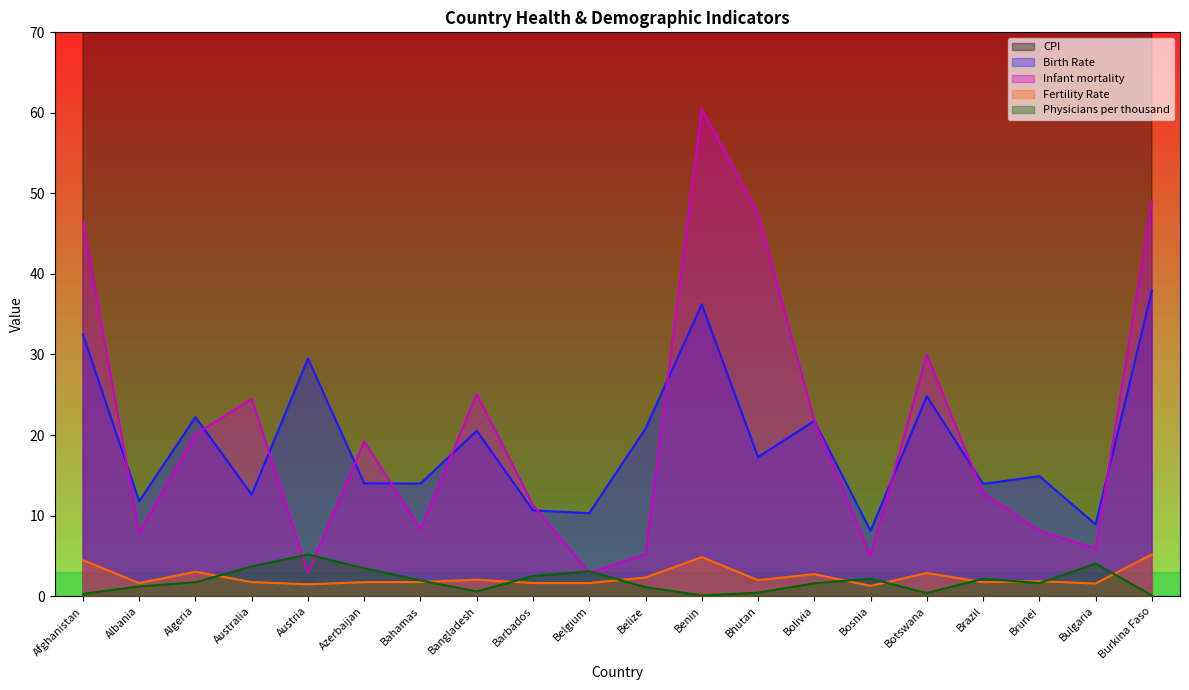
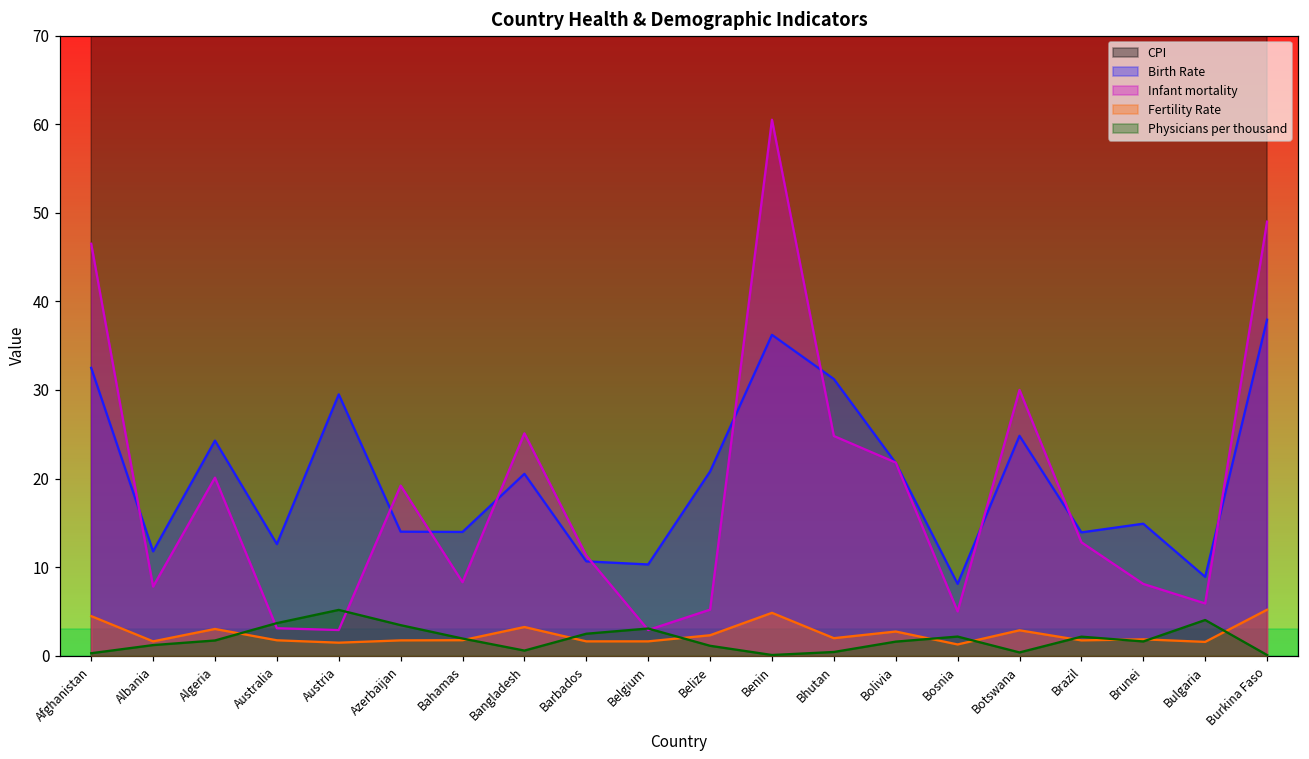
Birth Rate, Algeria: 22 -> 24
Infant mortality, Australia: 25 -> 3
Fertility Rate, Bangladesh: 2 -> 3
Birth Rate, Bhutan: 17 -> 31
Infant mortality, Bhutan: 48 -> 25
